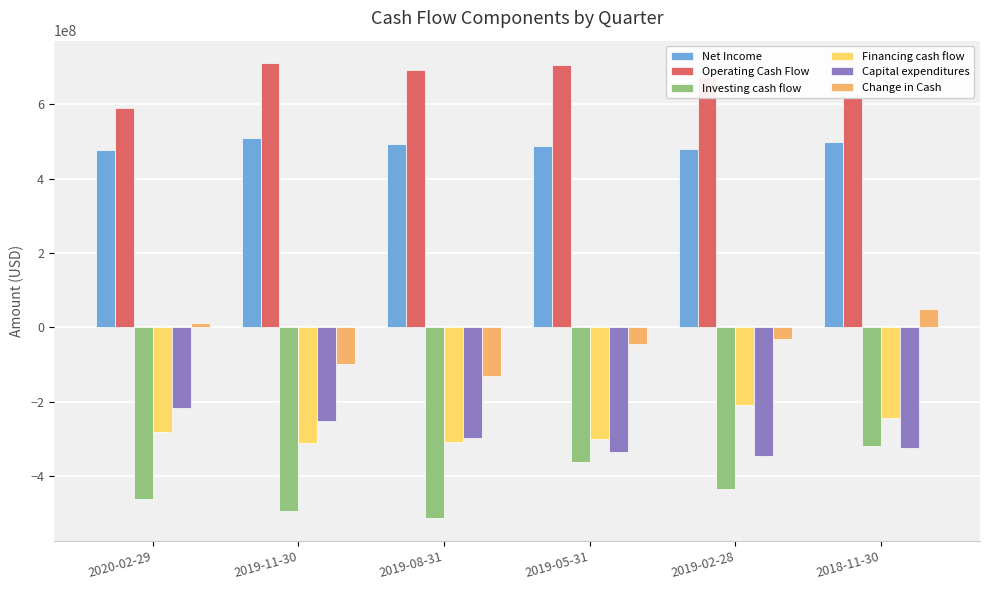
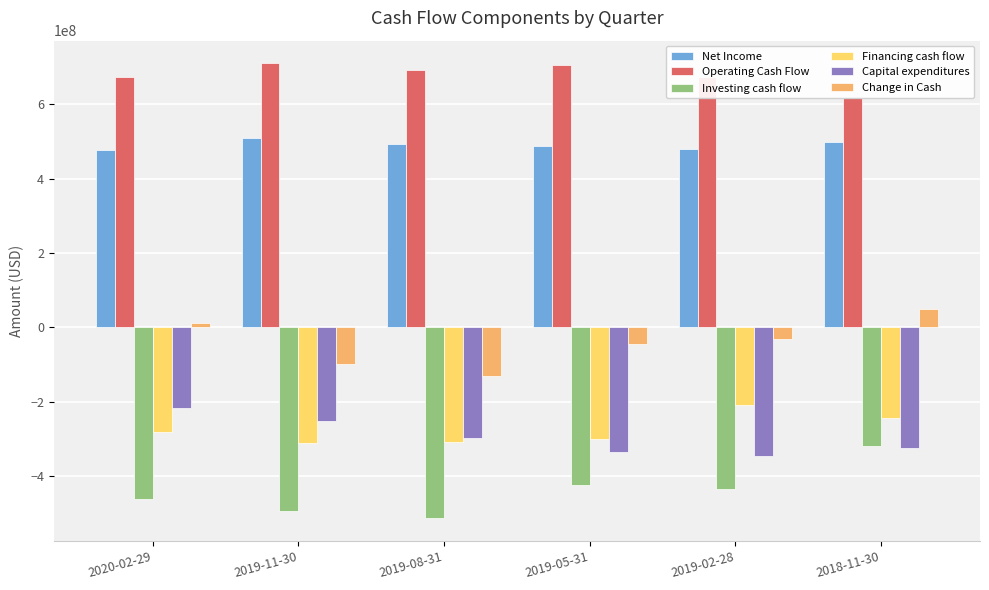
Operating Cash Flow, 2020-02-29: 590000000 -> 670000000
Investing cash flow, 2019-05-31: -360000000 -> -420000000
